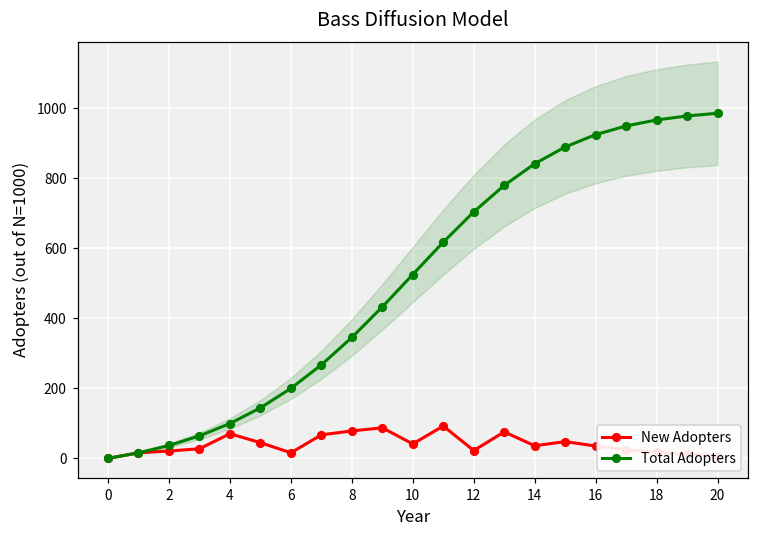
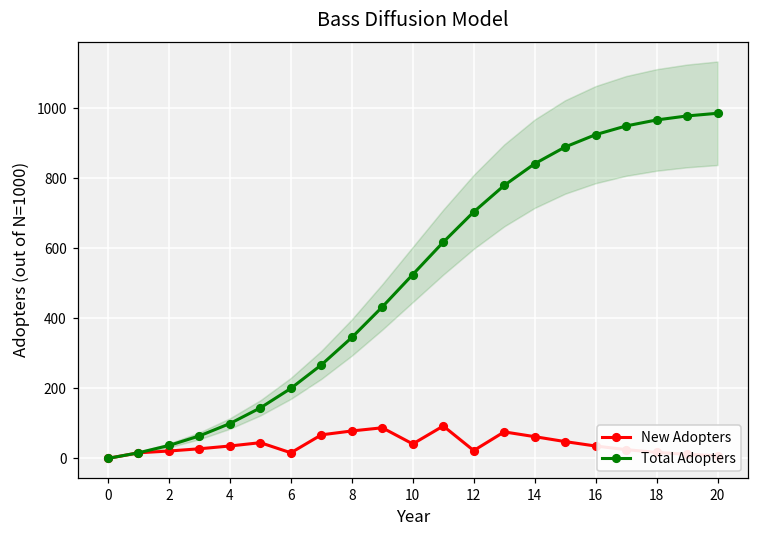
New Adopters, 4: 70 -> 40
New Adopters, 14: 40 -> 60
